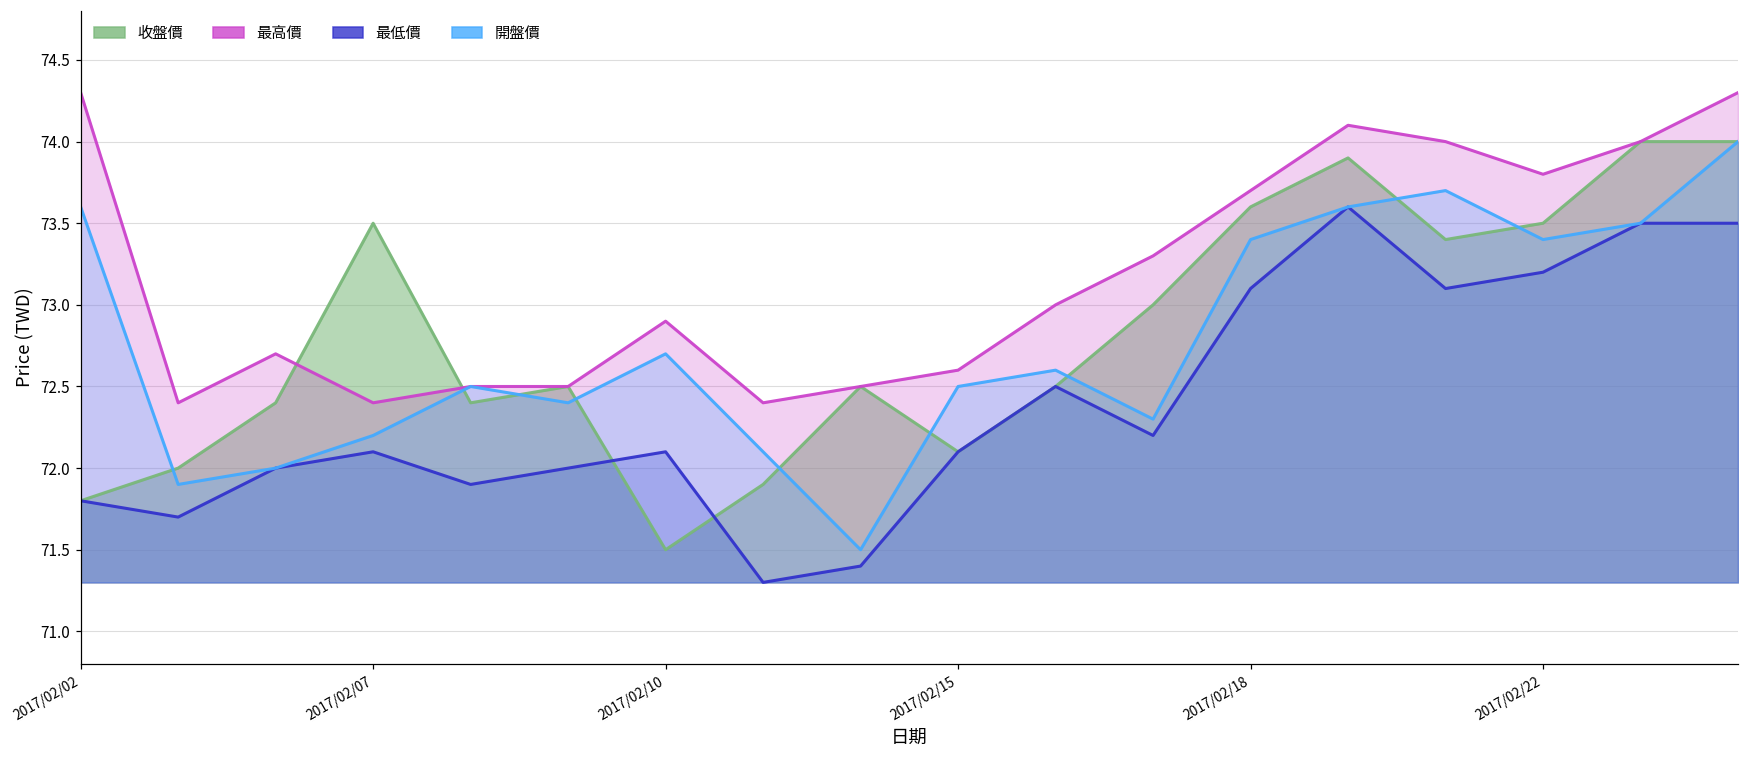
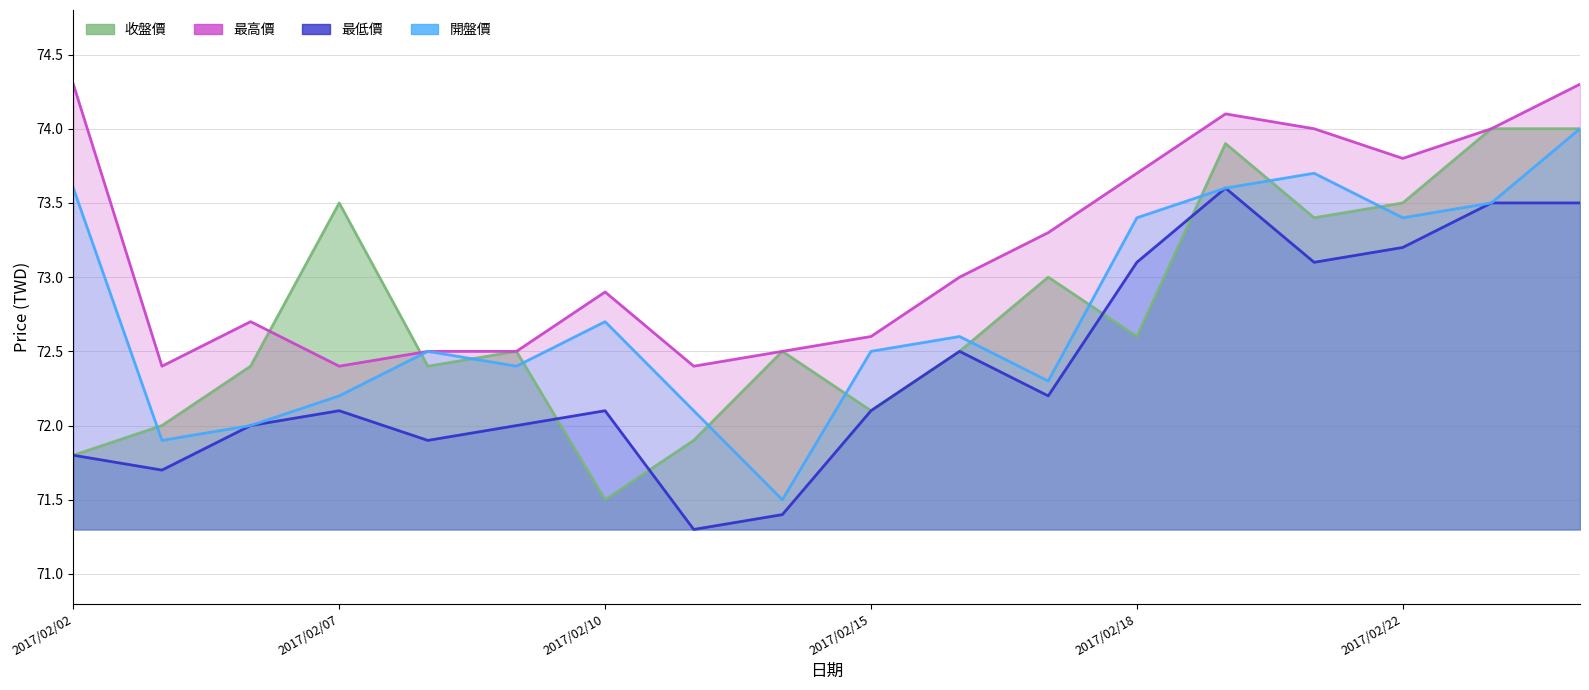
收盤價, 2017/02/18: 73.6 -> 72.6
